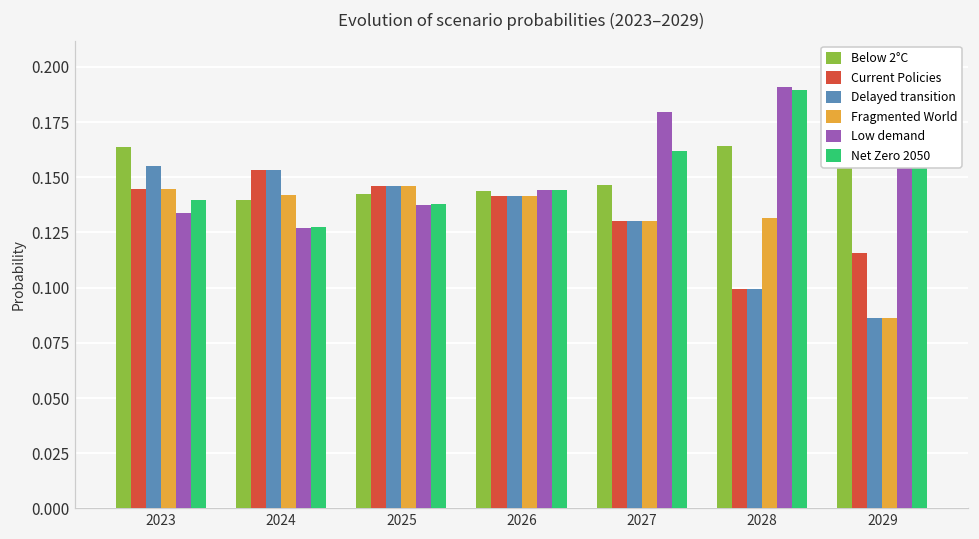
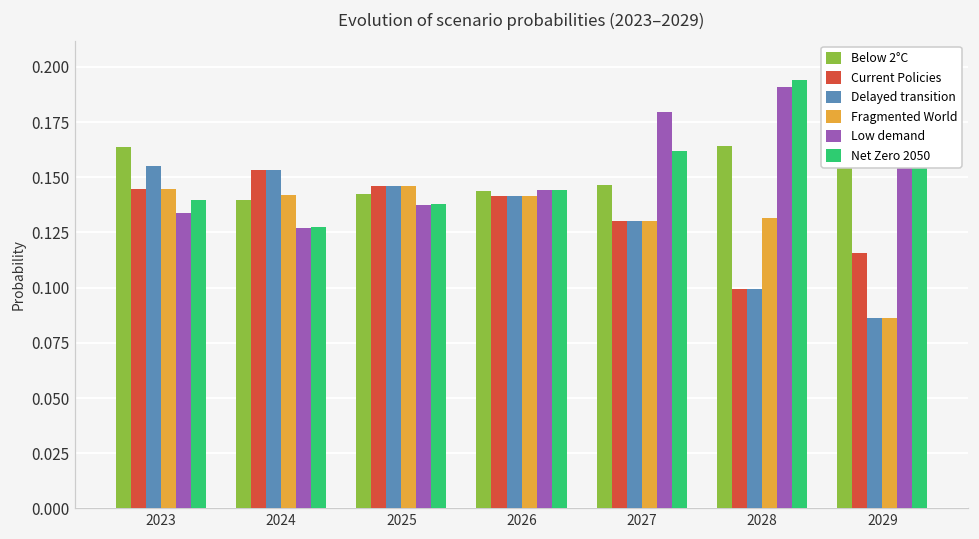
Net Zero 2050, 2028: 0.190 -> 0.194
